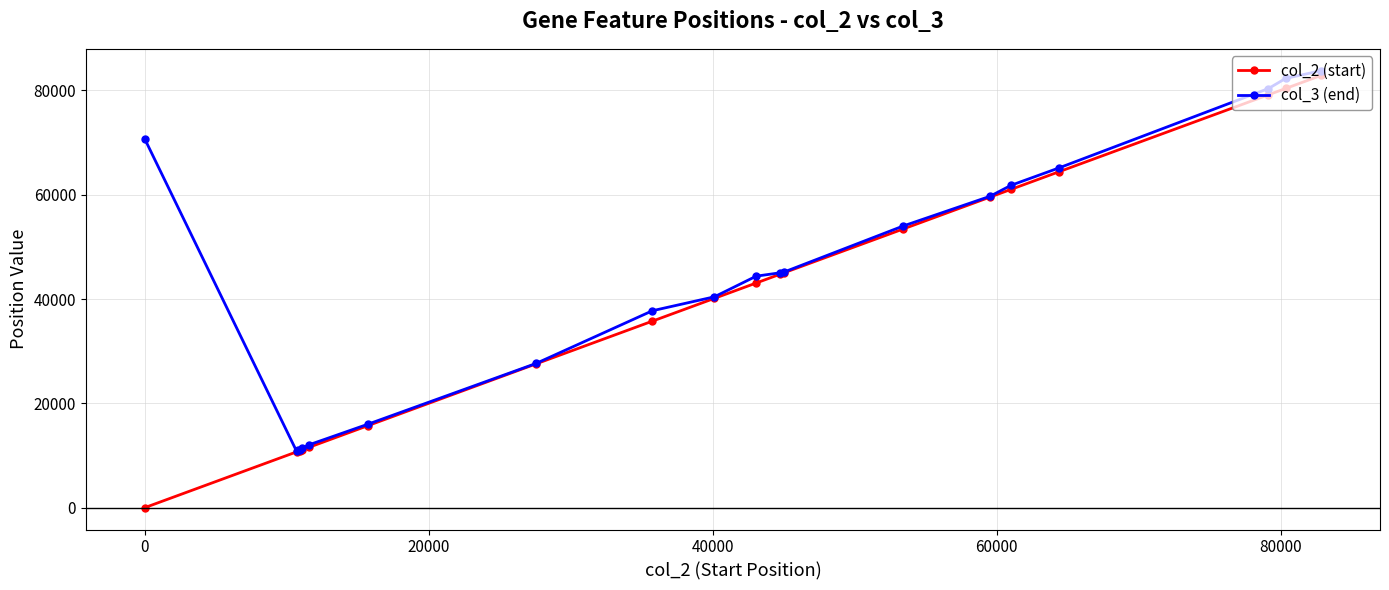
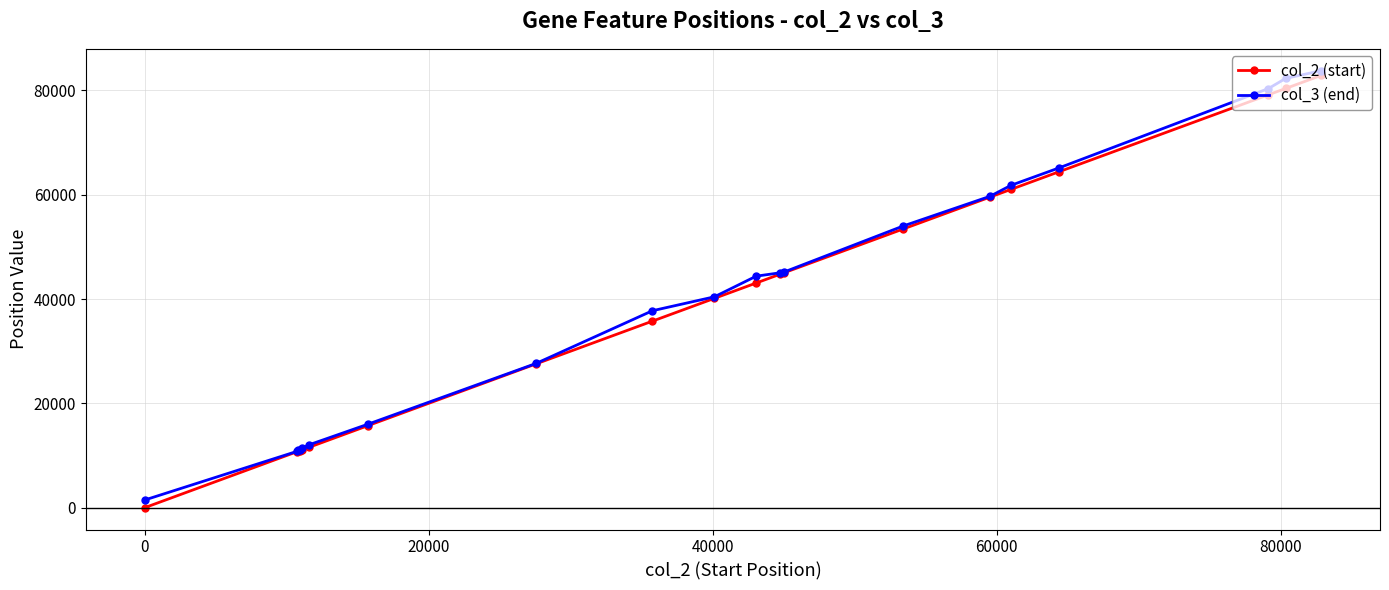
col_3 (end), 0: 71000 -> 1000
